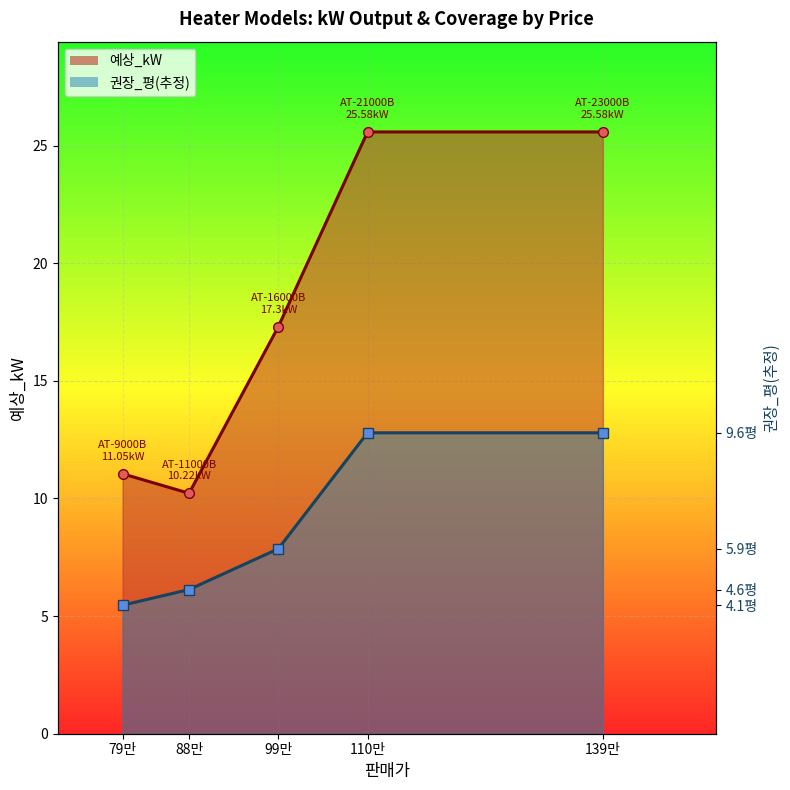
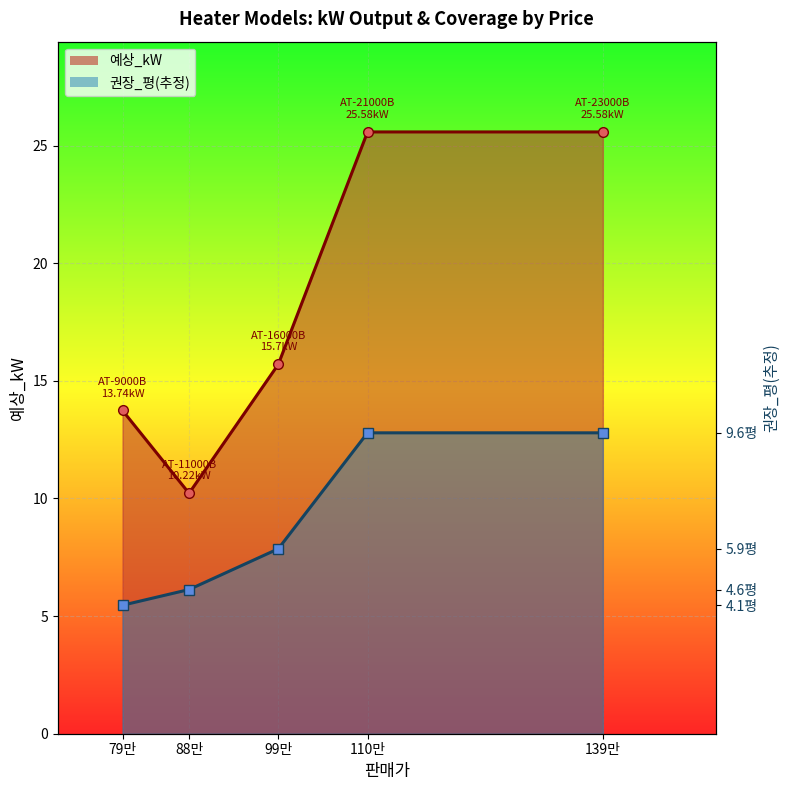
예상_kW, 79만: 11.05 -> 13.74
예상_kW, 99만: 17.3 -> 15.7
